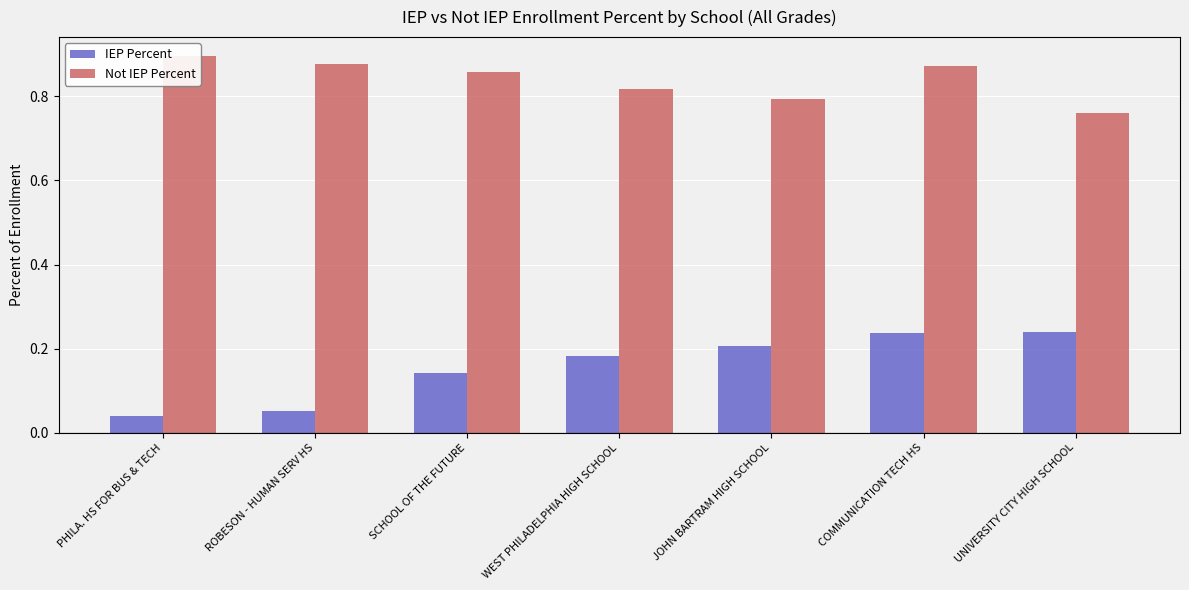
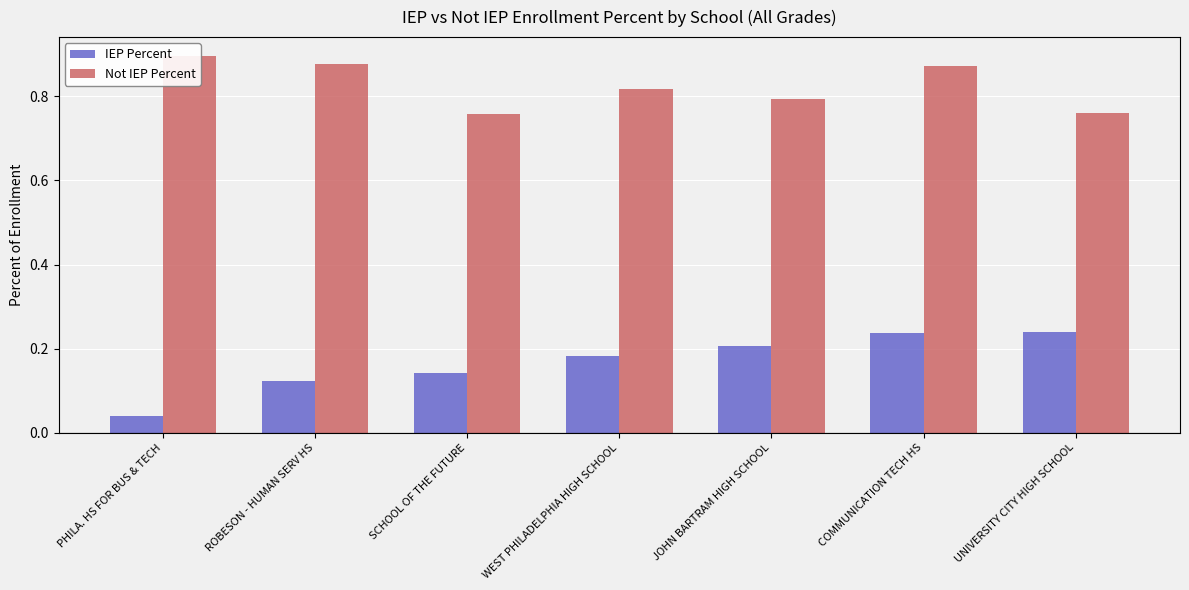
IEP Percent, ROBESON - HUMAN SERV HS: 0.05 -> 0.12
Not IEP Percent, SCHOOL OF THE FUTURE: 0.86 -> 0.76
